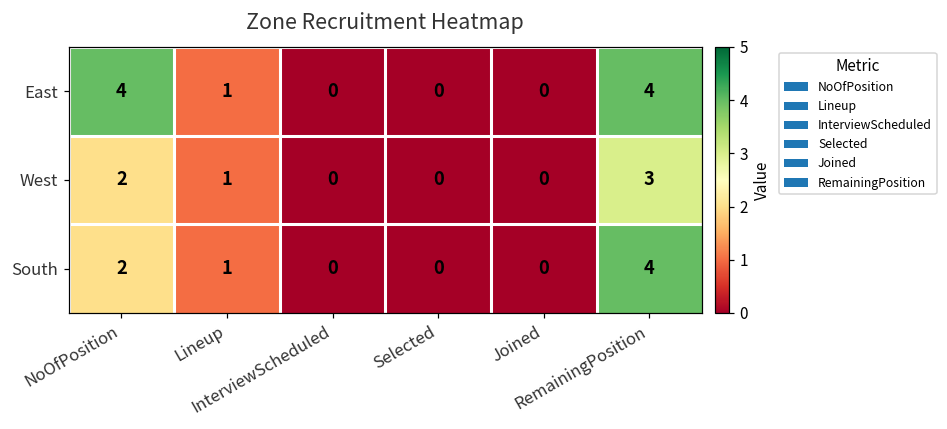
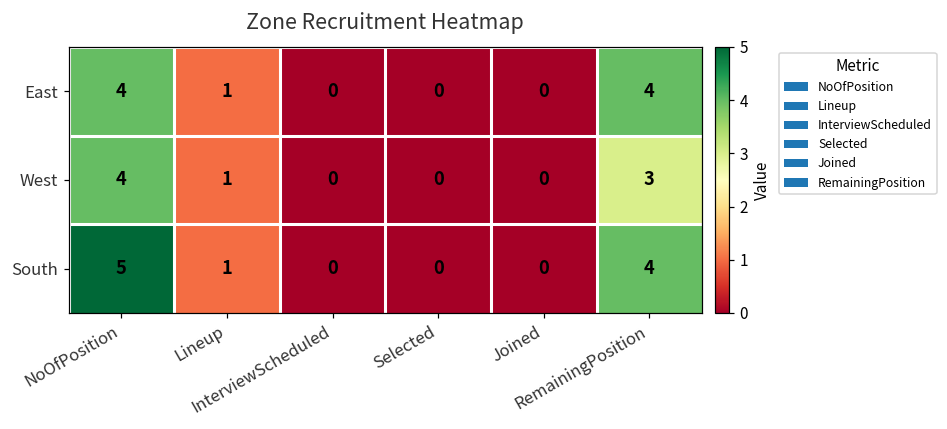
West, NoOfPosition: 2 -> 4
South, NoOfPosition: 2 -> 5
